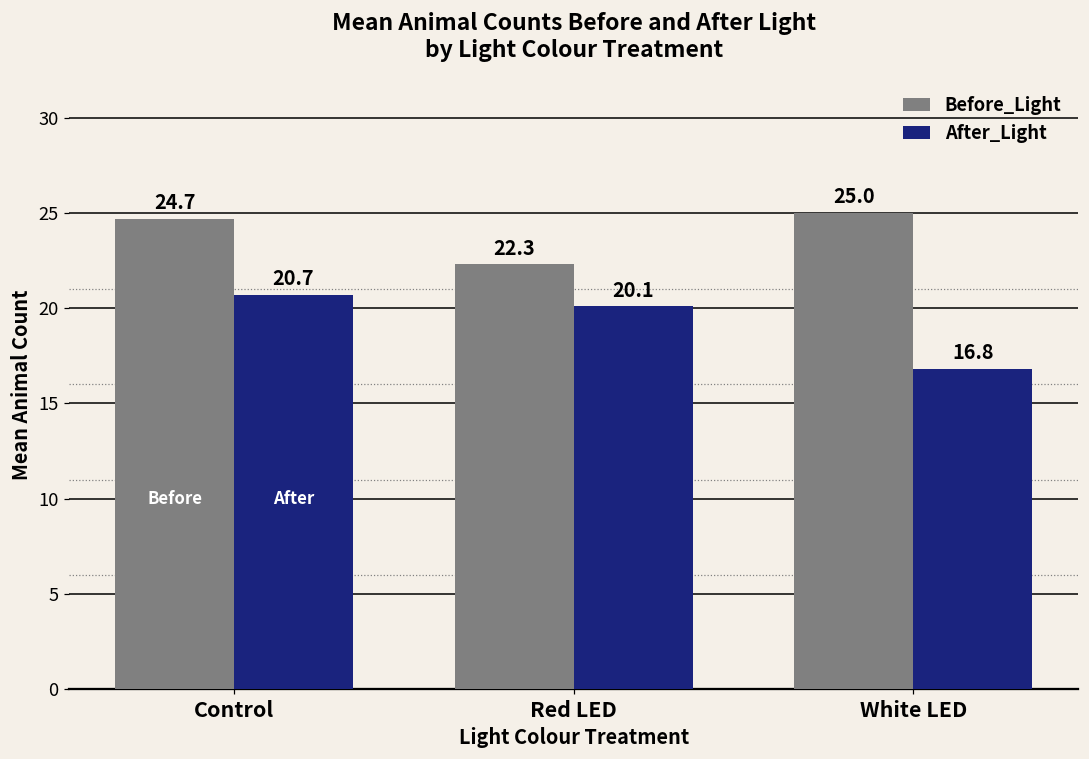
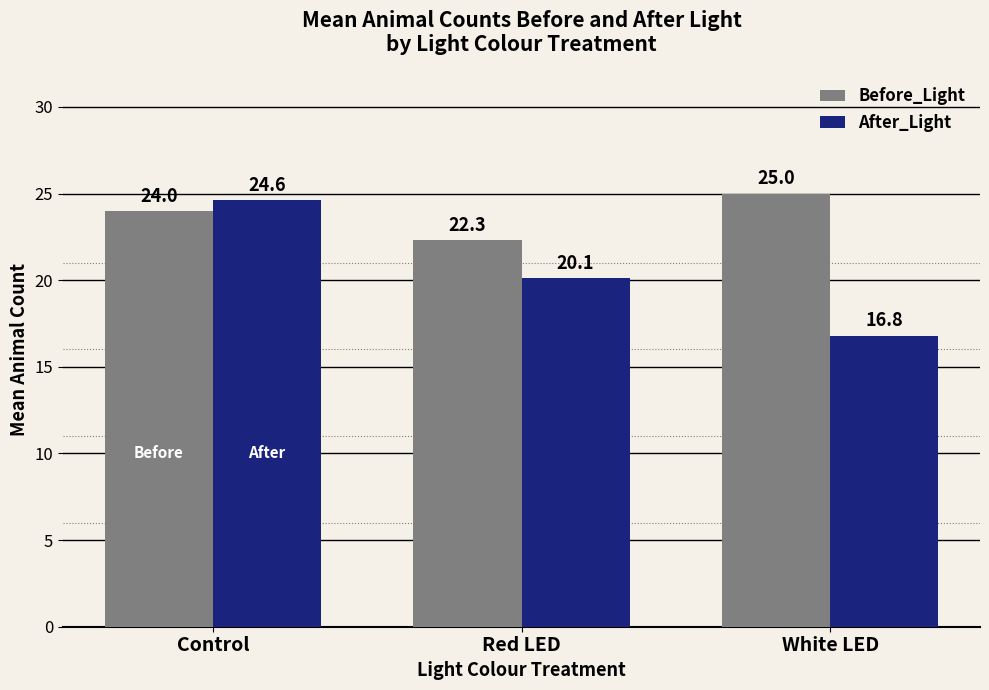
Before_Light, Control: 24.7 -> 24.0
After_Light, Control: 20.7 -> 24.6
